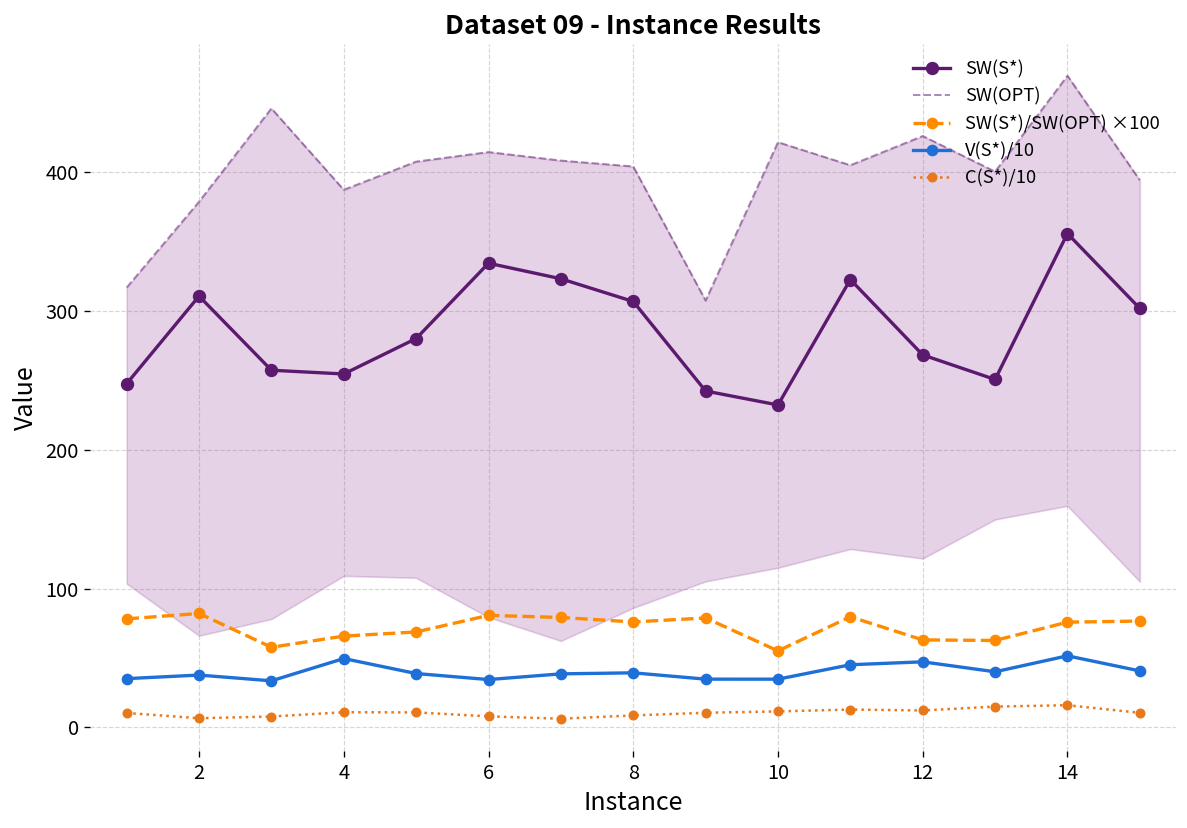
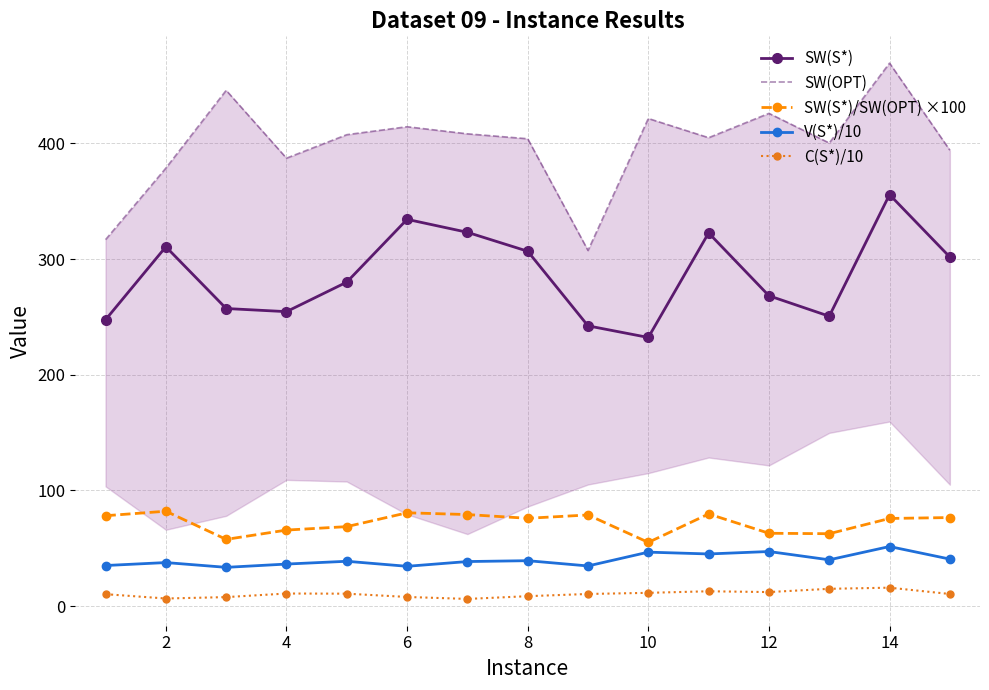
V(S*)/10, 4: 50 -> 36
V(S*)/10, 10: 35 -> 47
